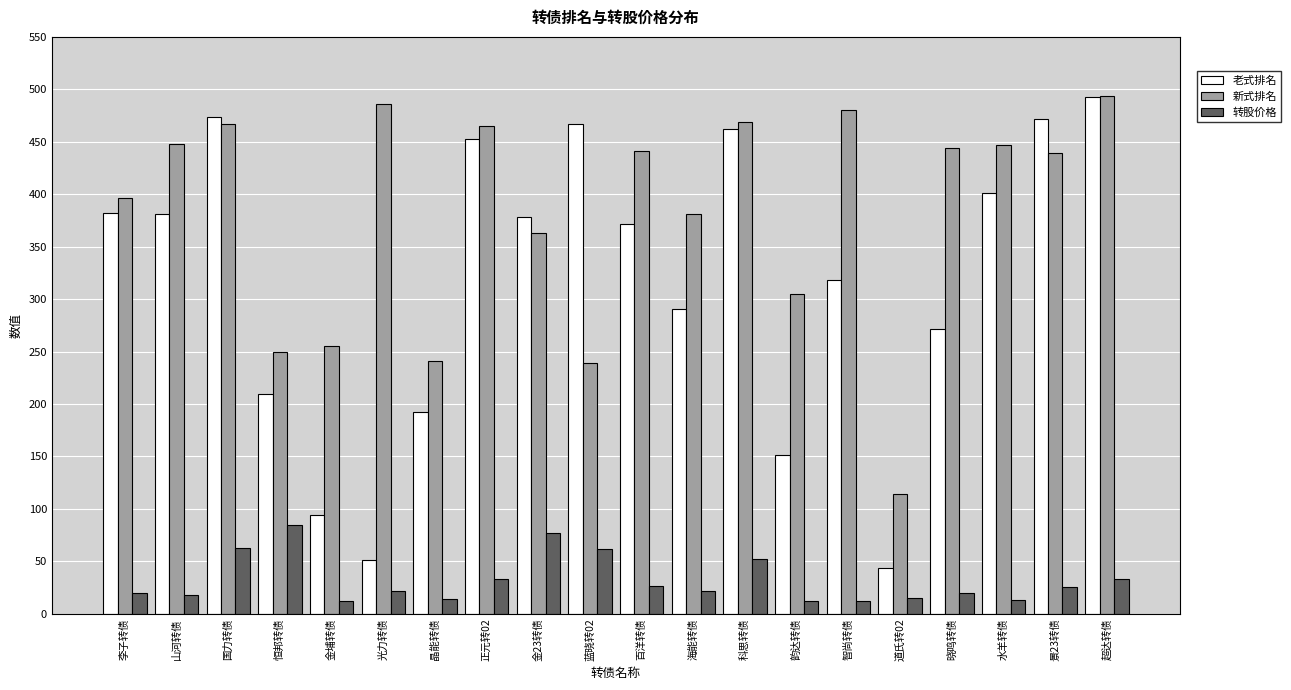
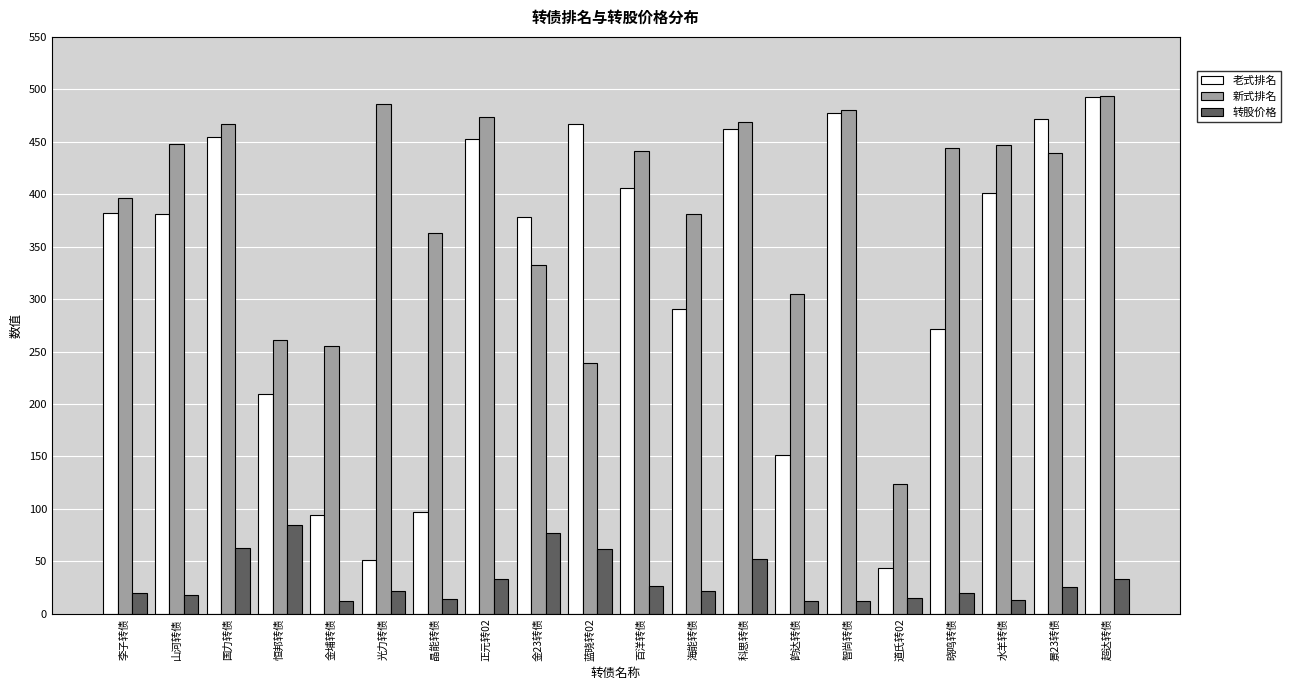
老式排名, 国力转债: 474 -> 455
新式排名, 恒邦转债: 250 -> 261
老式排名, 晶能转债: 192 -> 97
新式排名, 晶能转债: 241 -> 363
新式排名, 正元转02: 465 -> 474
新式排名, 金23转债: 363 -> 333
老式排名, 百洋转债: 372 -> 406
老式排名, 智尚转债: 318 -> 477
新式排名, 道氏转02: 114 -> 124
